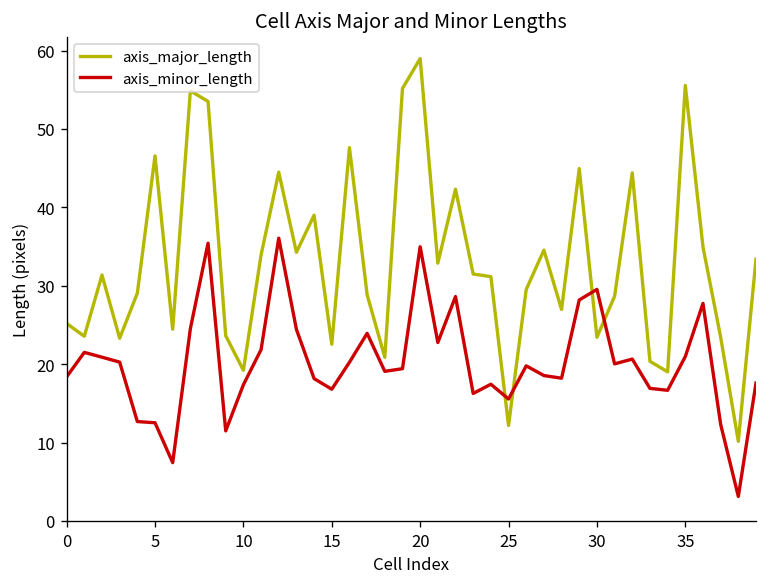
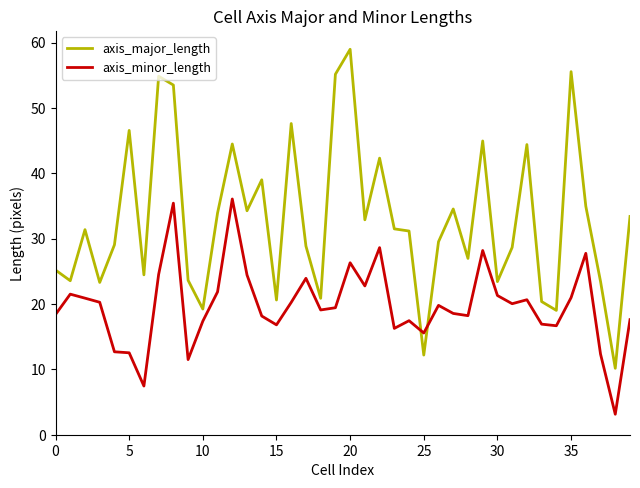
axis_major_length, 15: 23 -> 21
axis_minor_length, 20: 35 -> 26
axis_minor_length, 30: 30 -> 21
